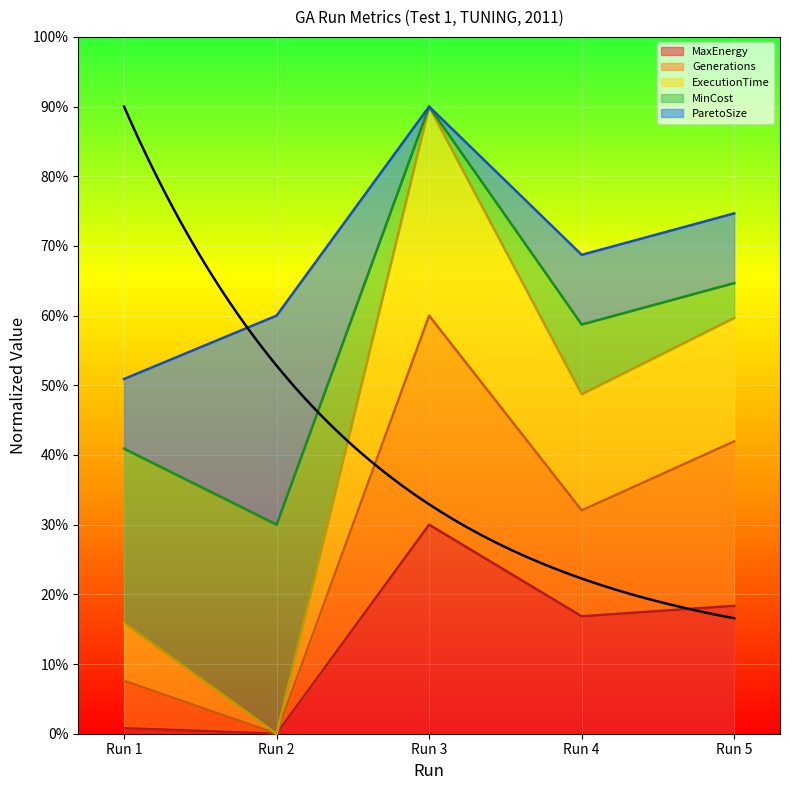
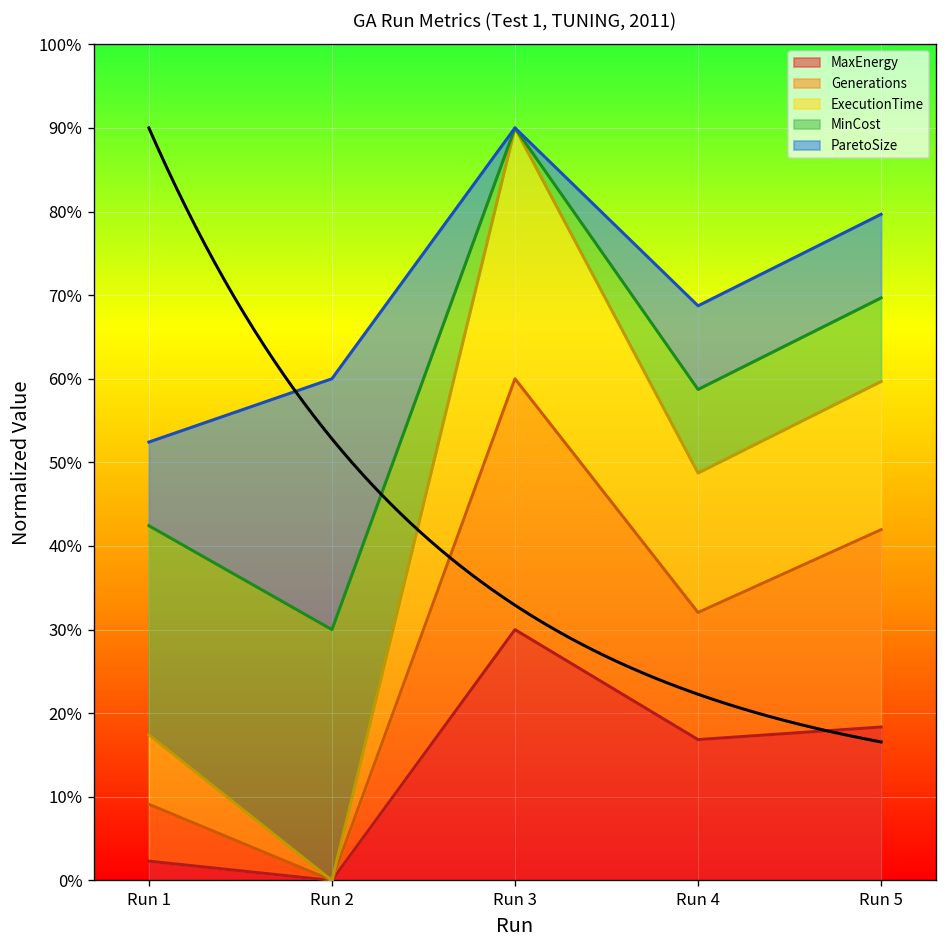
MaxEnergy, Run 1: 1% -> 2%
MinCost, Run 5: 5% -> 10%
